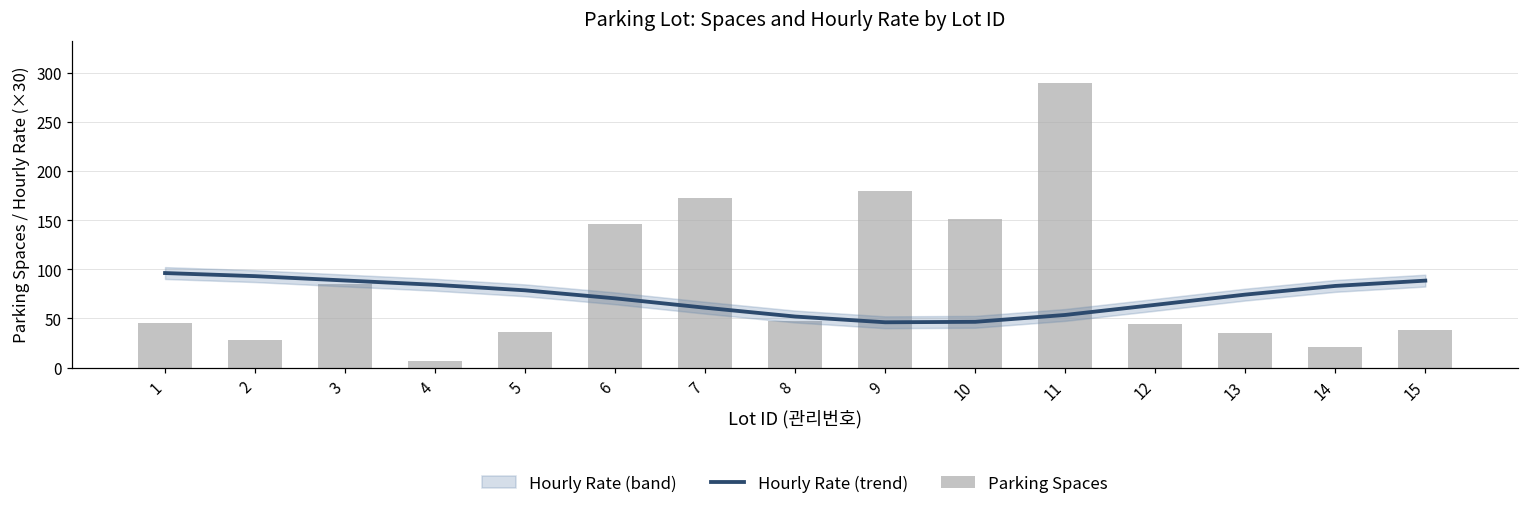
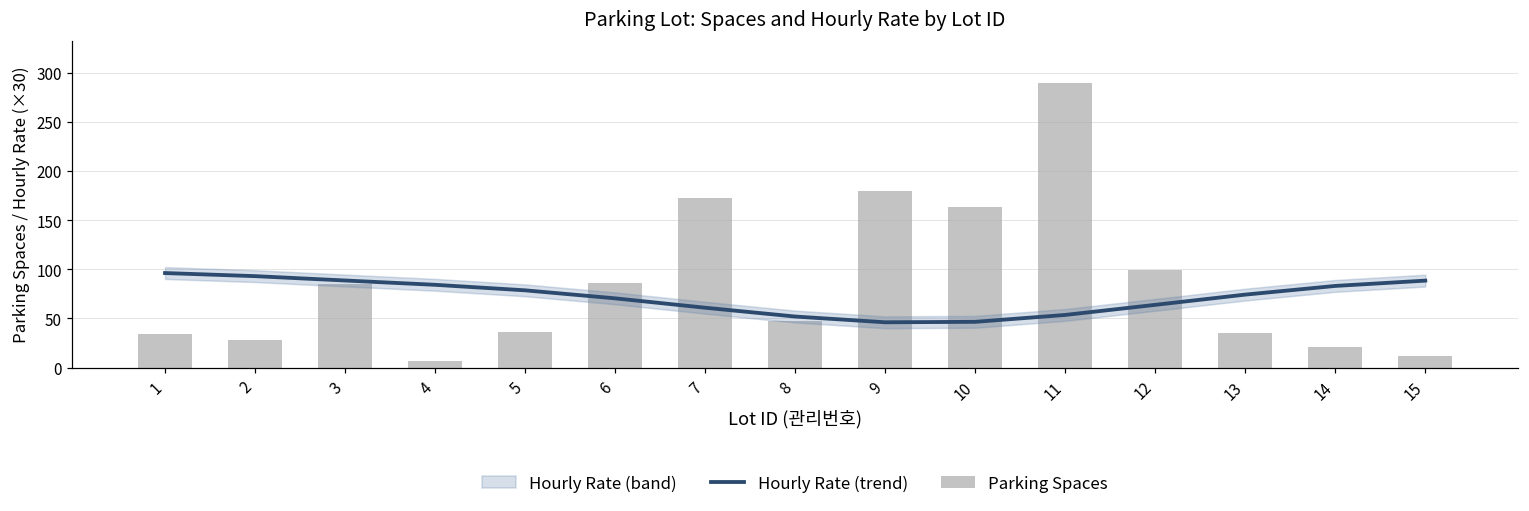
Parking Spaces, 1: 50 -> 30
Parking Spaces, 6: 150 -> 90
Parking Spaces, 10: 150 -> 160
Parking Spaces, 12: 40 -> 100
Parking Spaces, 15: 40 -> 10
